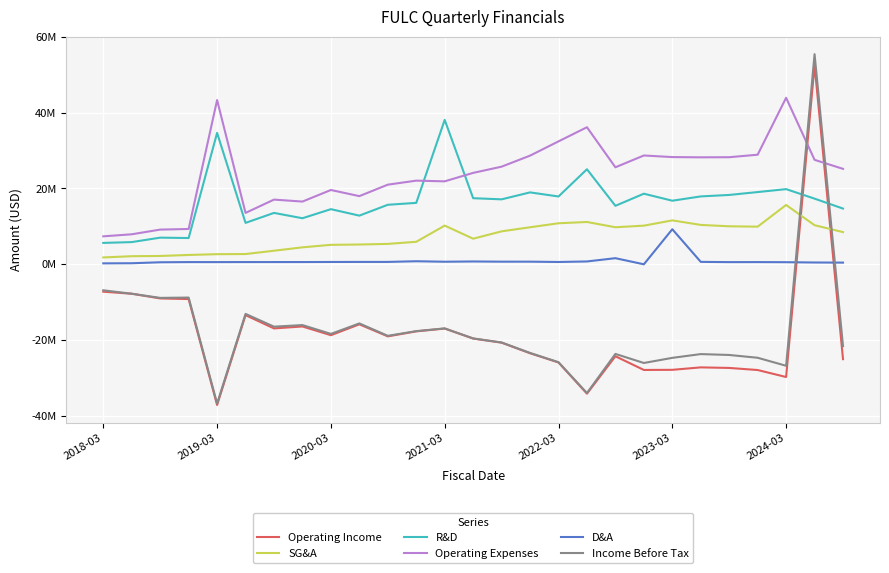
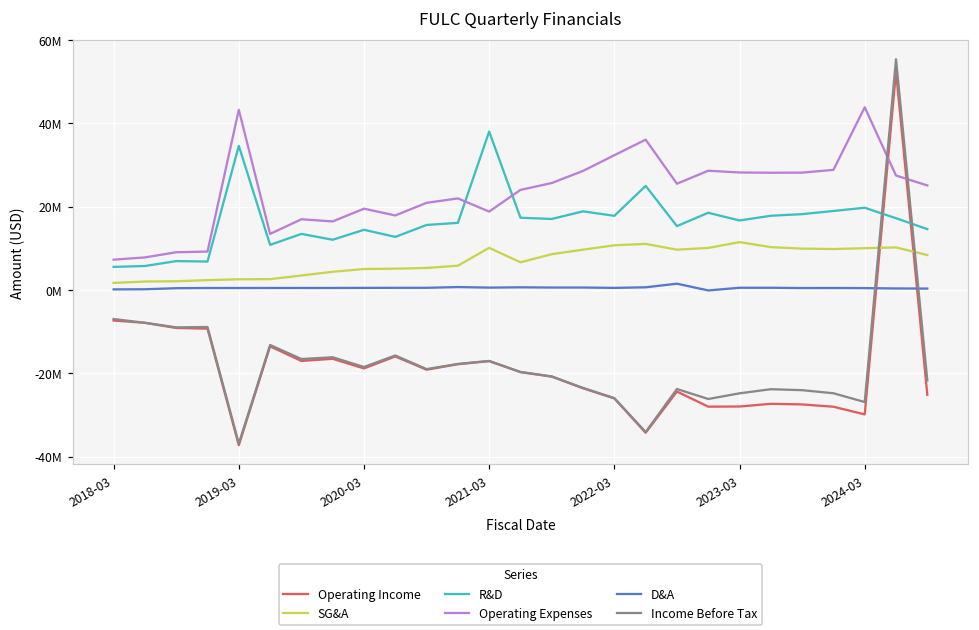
Operating Expenses, 2021-03: 22000000 -> 19000000
D&A, 2023-03: 9000000 -> 1000000
SG&A, 2024-03: 16000000 -> 10000000
